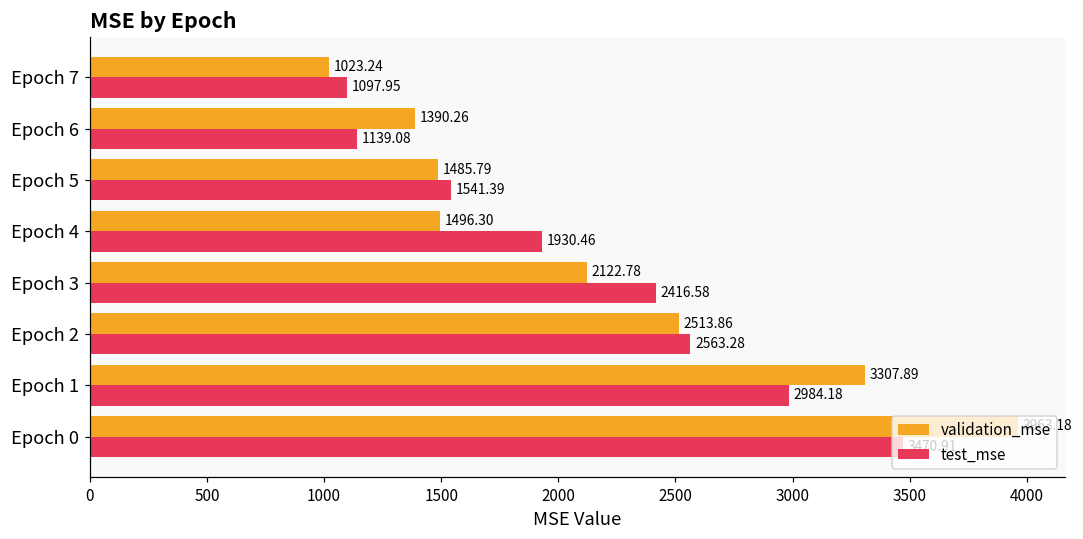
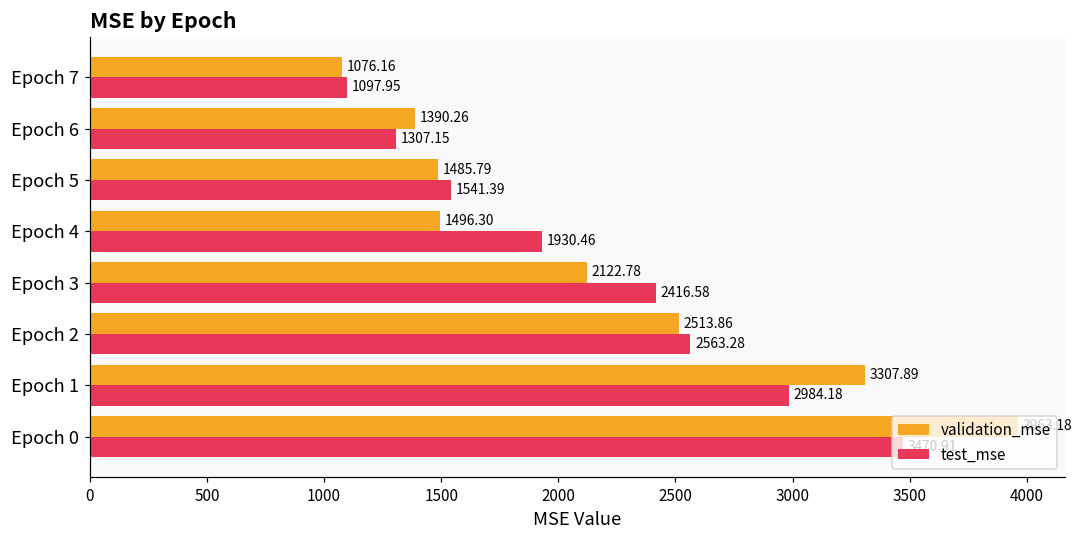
validation_mse, Epoch 7: 1023.24 -> 1076.16
test_mse, Epoch 6: 1139.08 -> 1307.15
